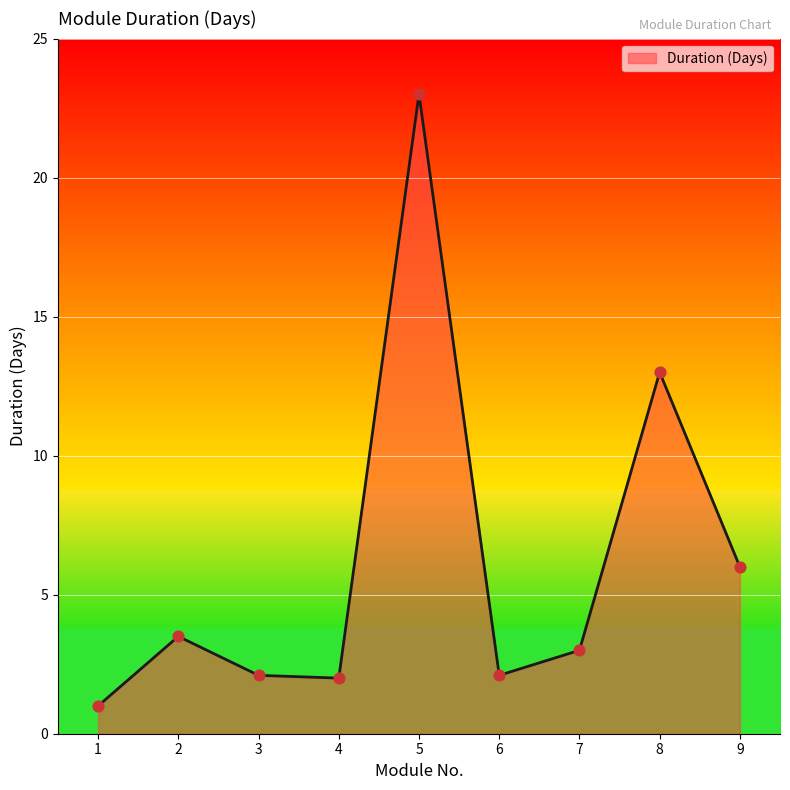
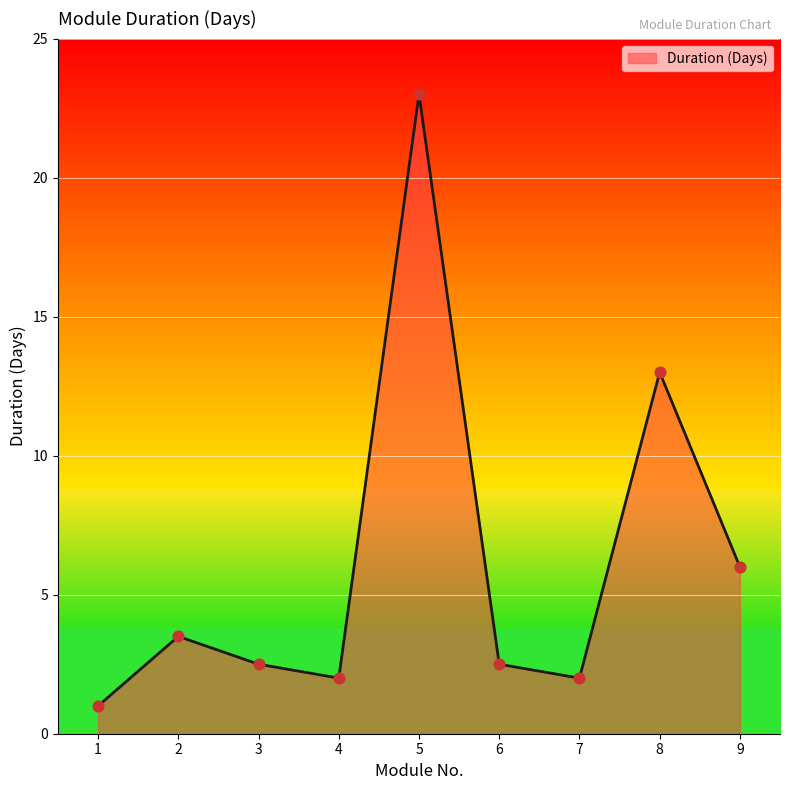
3: 2.1 -> 2.5
6: 2.1 -> 2.5
7: 3 -> 2
